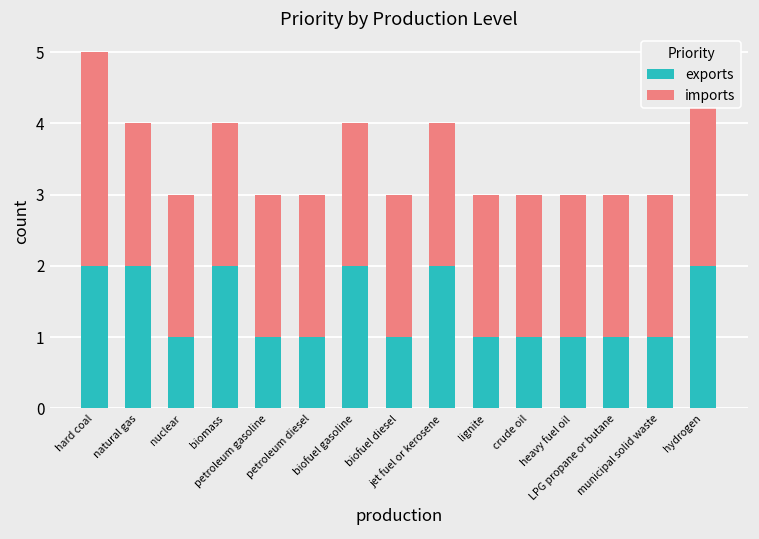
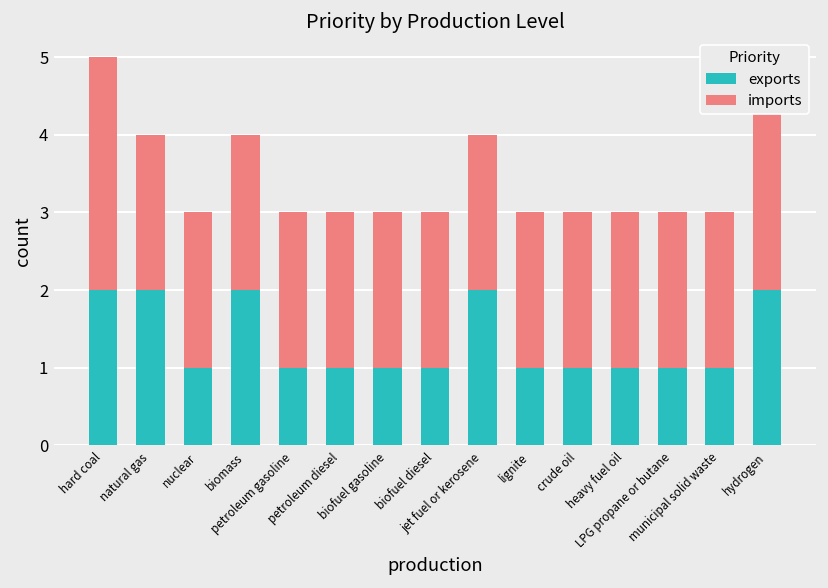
exports, biofuel gasoline: 2 -> 1
